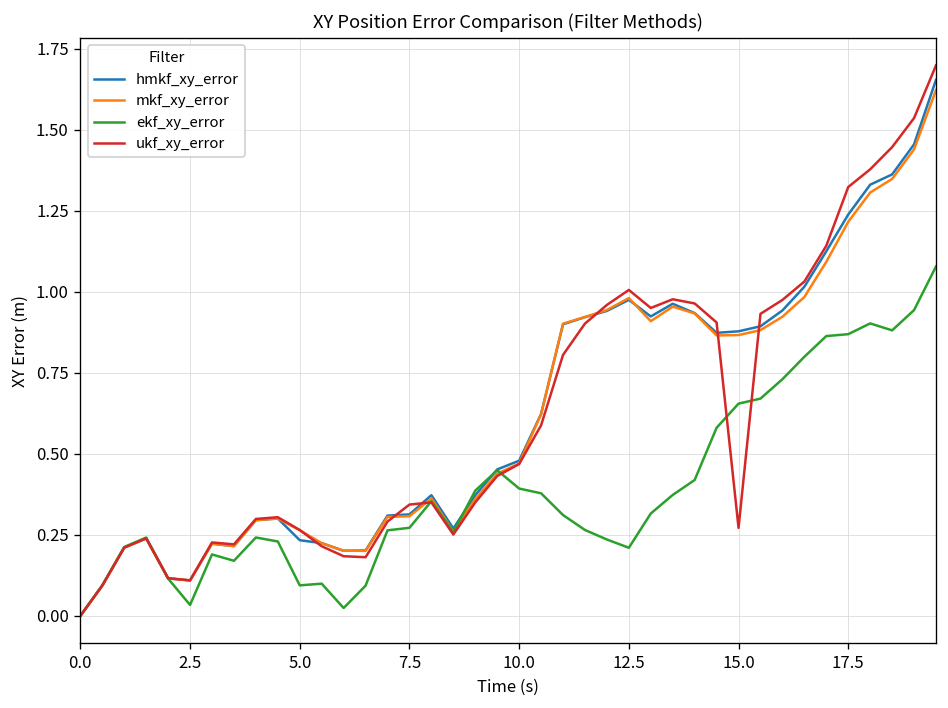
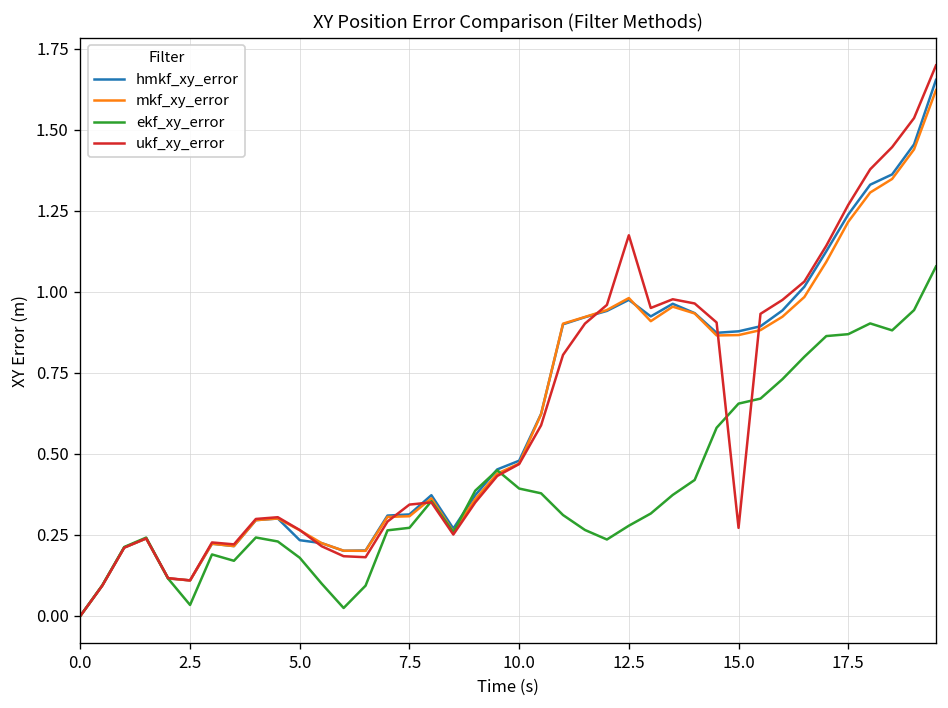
ekf_xy_error, 5.0: 0.09 -> 0.18
ekf_xy_error, 12.5: 0.21 -> 0.28
ukf_xy_error, 12.5: 1.01 -> 1.17
ukf_xy_error, 17.5: 1.32 -> 1.27
